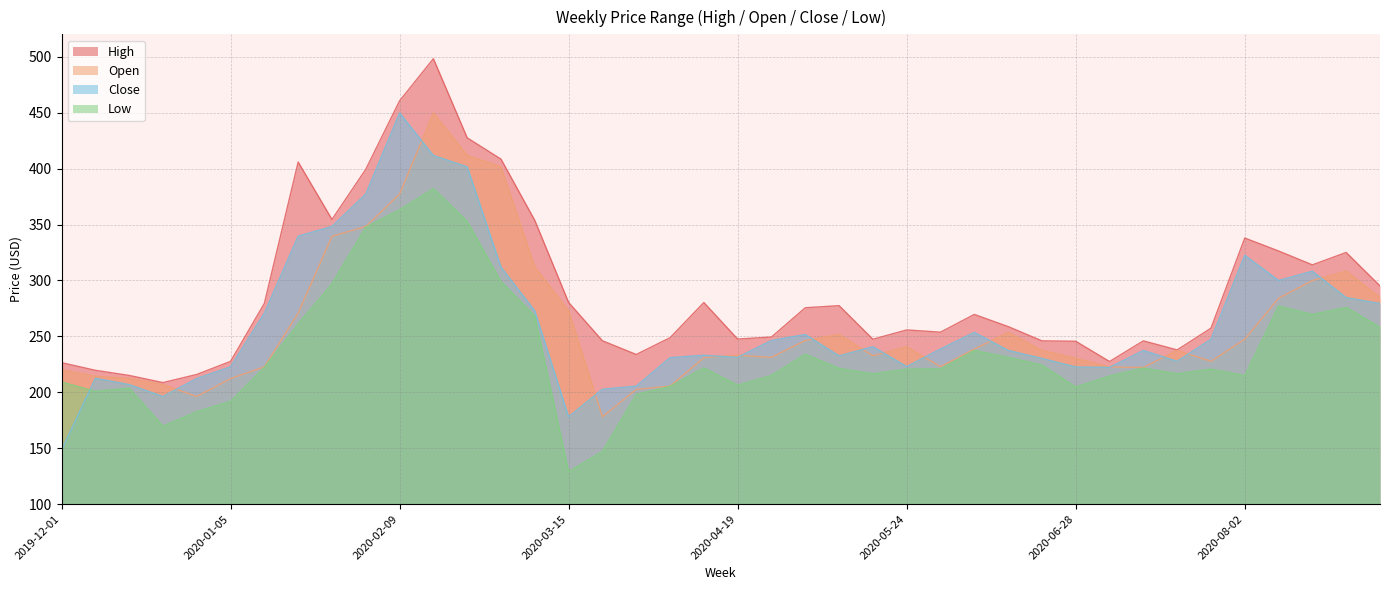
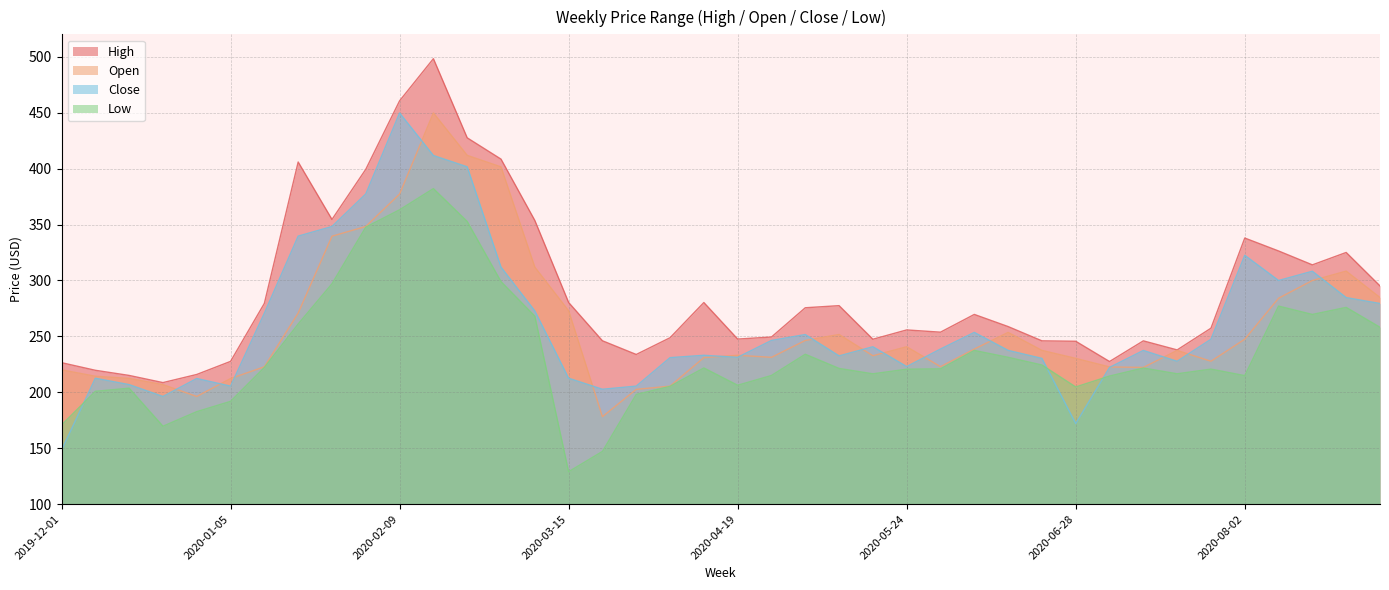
Low, 2019-12-01: 209 -> 171
Close, 2020-01-05: 223 -> 206
Close, 2020-03-15: 178 -> 213
Close, 2020-06-28: 223 -> 172
